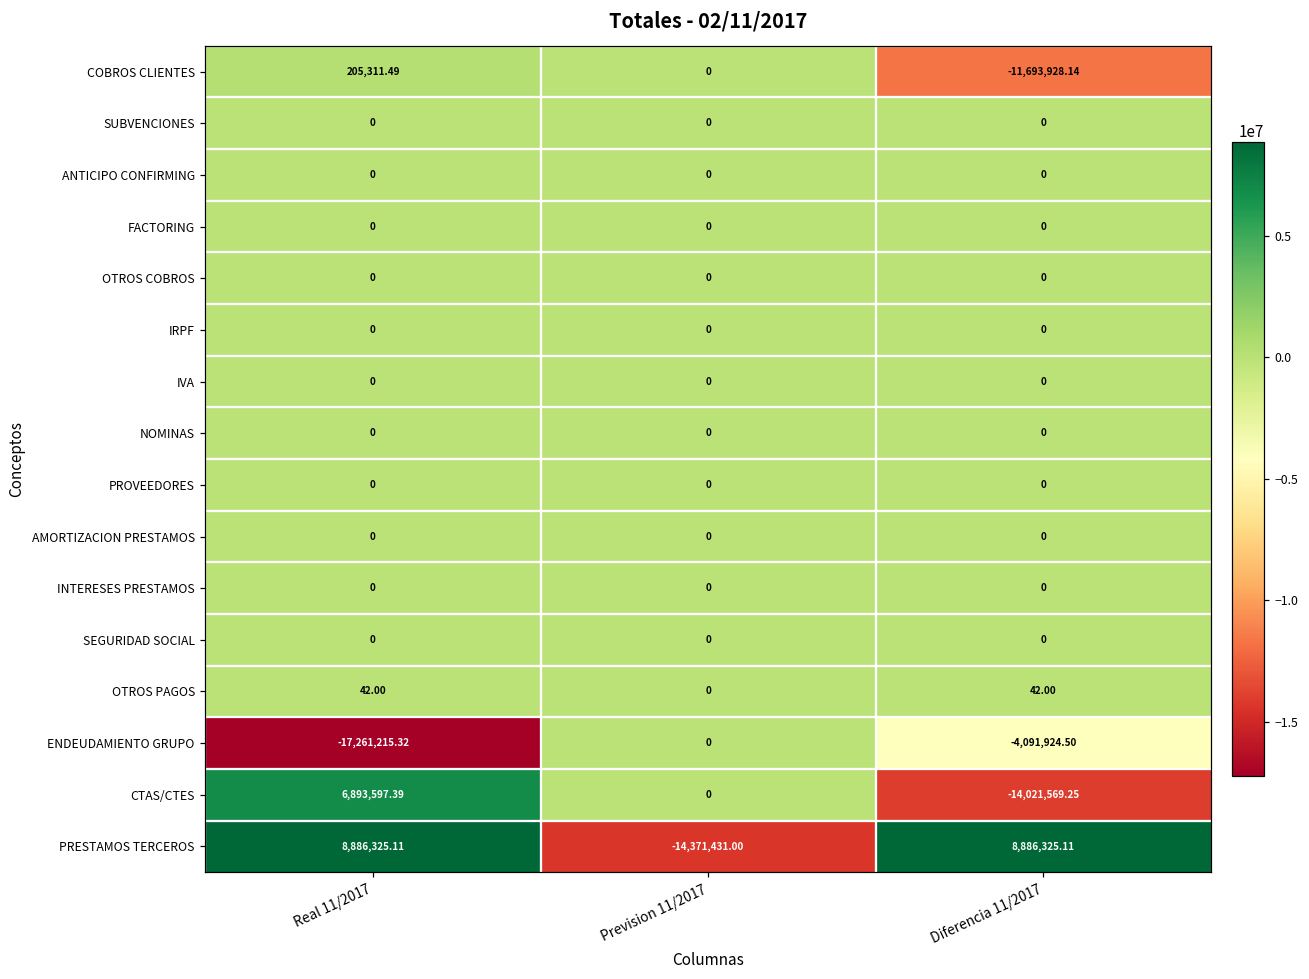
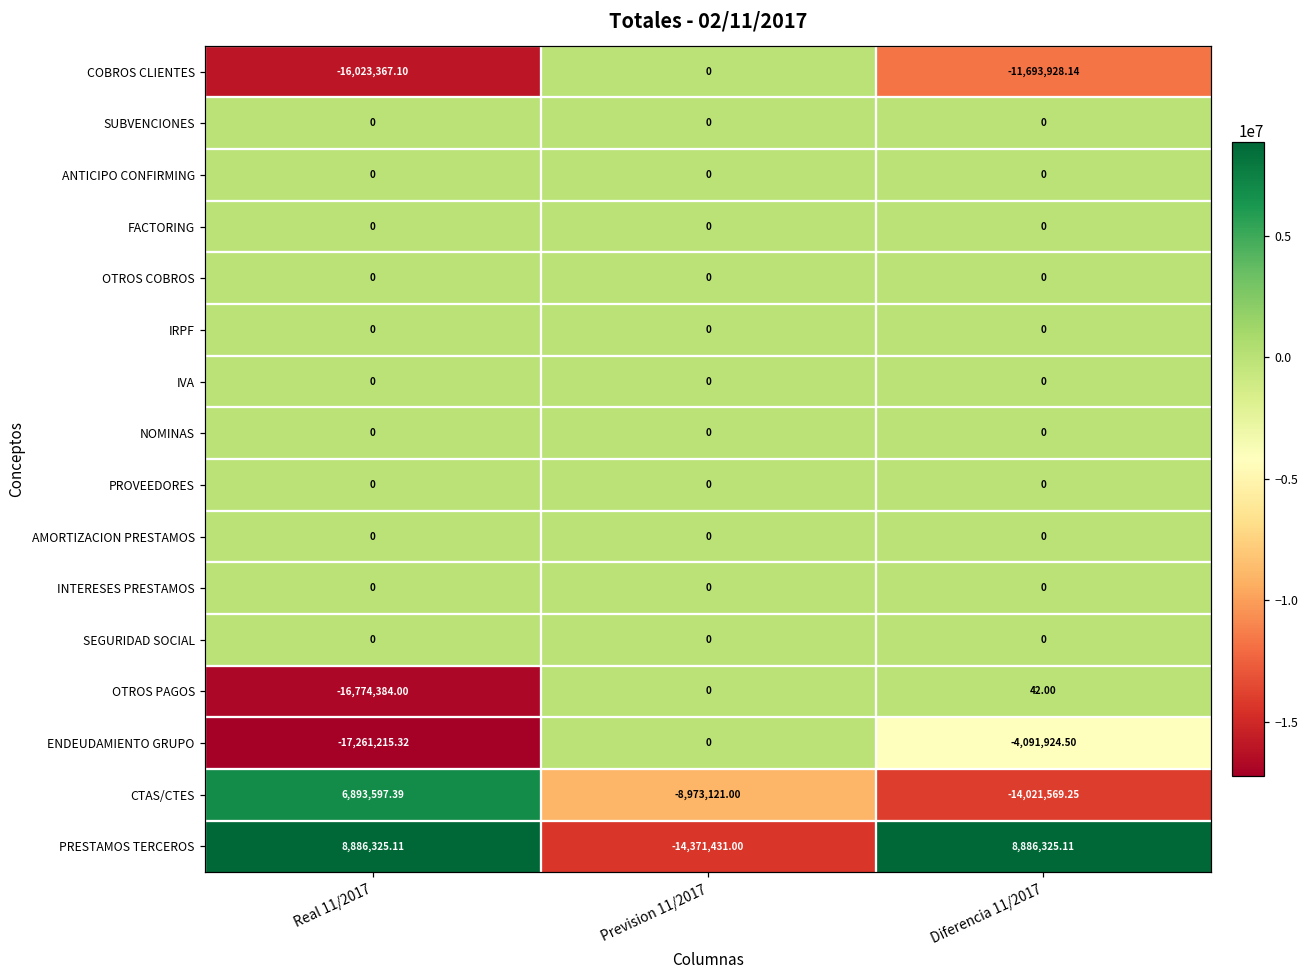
COBROS CLIENTES, Real 11/2017: 205,311.49 -> -16,023,367.10
OTROS PAGOS, Real 11/2017: 42.00 -> -16,774,384.00
CTAS/CTES, Prevision 11/2017: 0 -> -8,973,121.00
